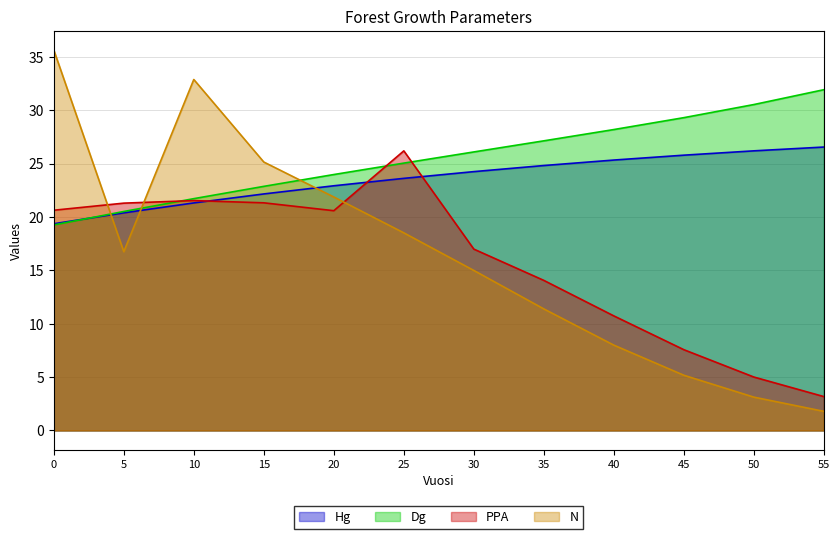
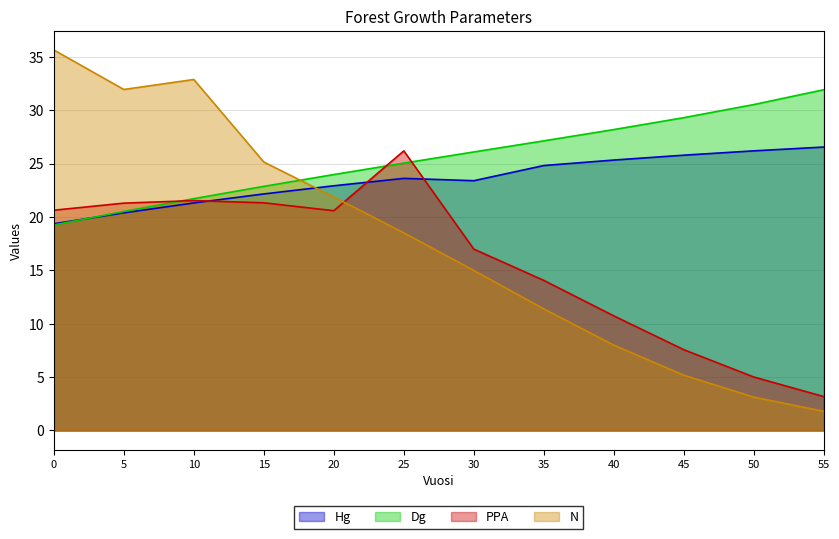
N, 5: 16.7 -> 31.9
Hg, 30: 24.2 -> 23.4
